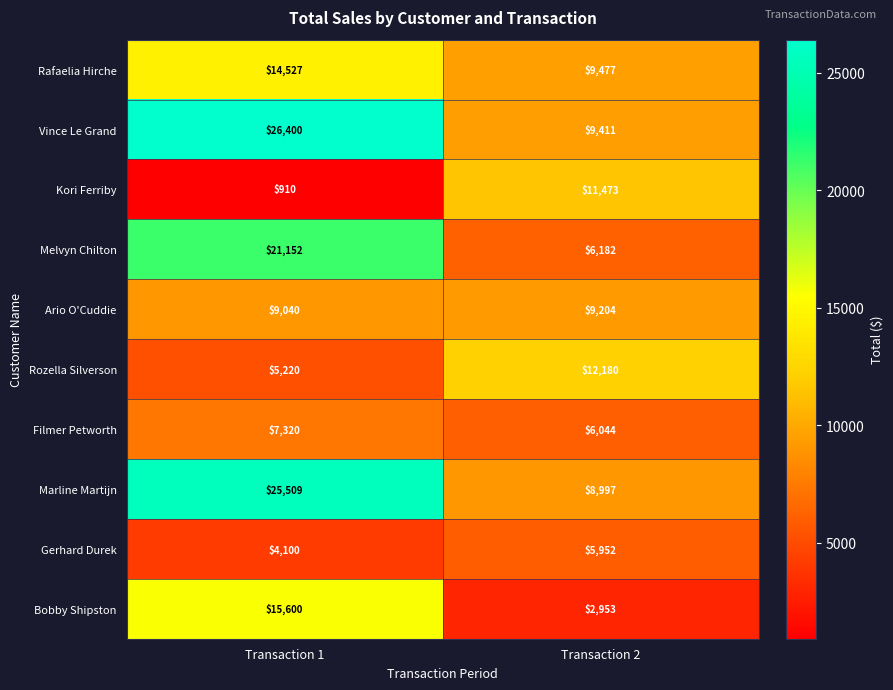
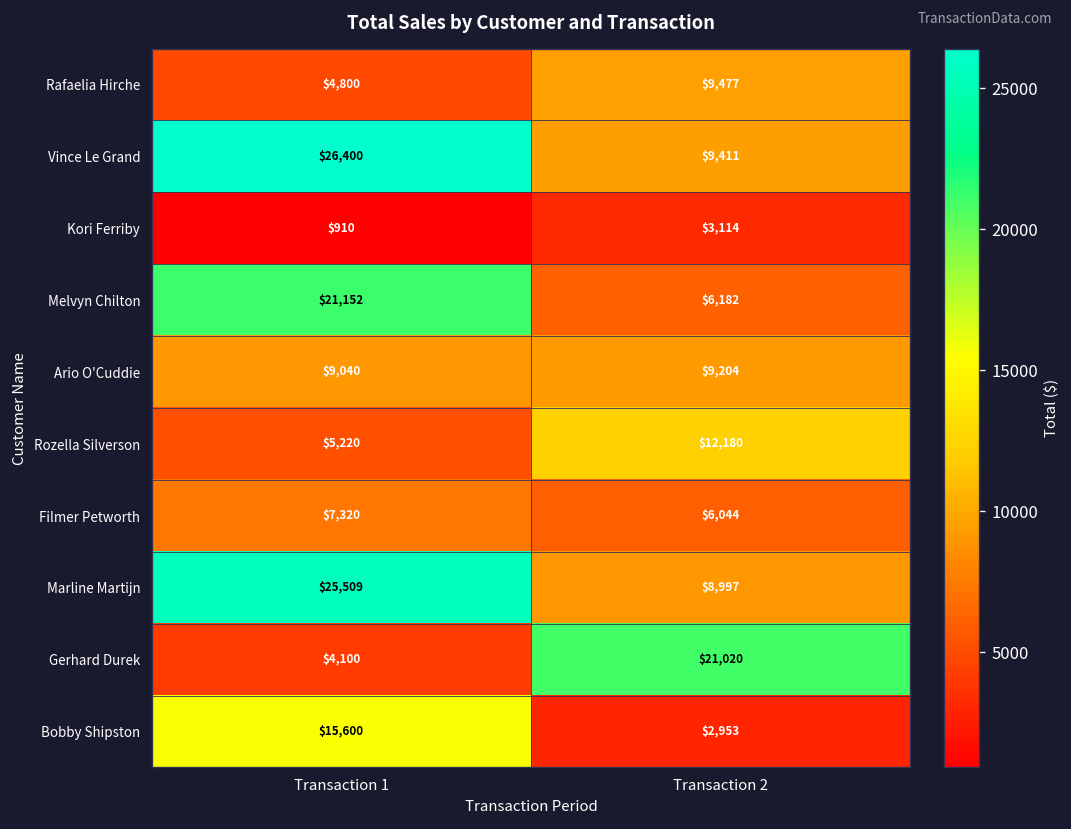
Rafaelia Hirche, Transaction 1: $14,527 -> $4,800
Kori Ferriby, Transaction 2: $11,473 -> $3,114
Gerhard Durek, Transaction 2: $5,952 -> $21,020
